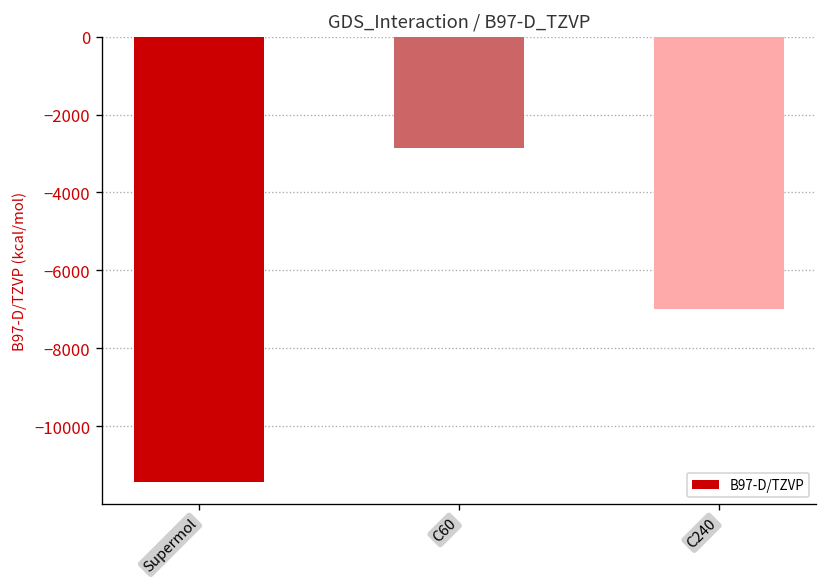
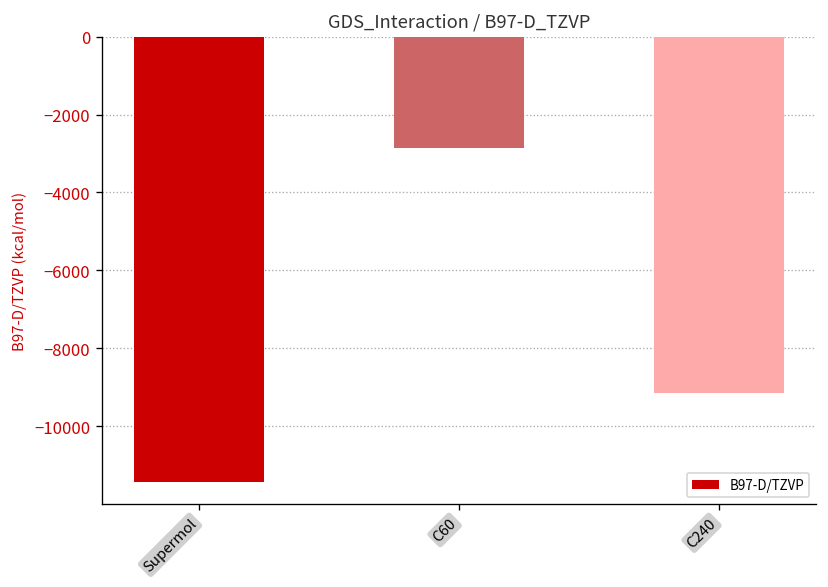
C240: -7000 -> -9100
